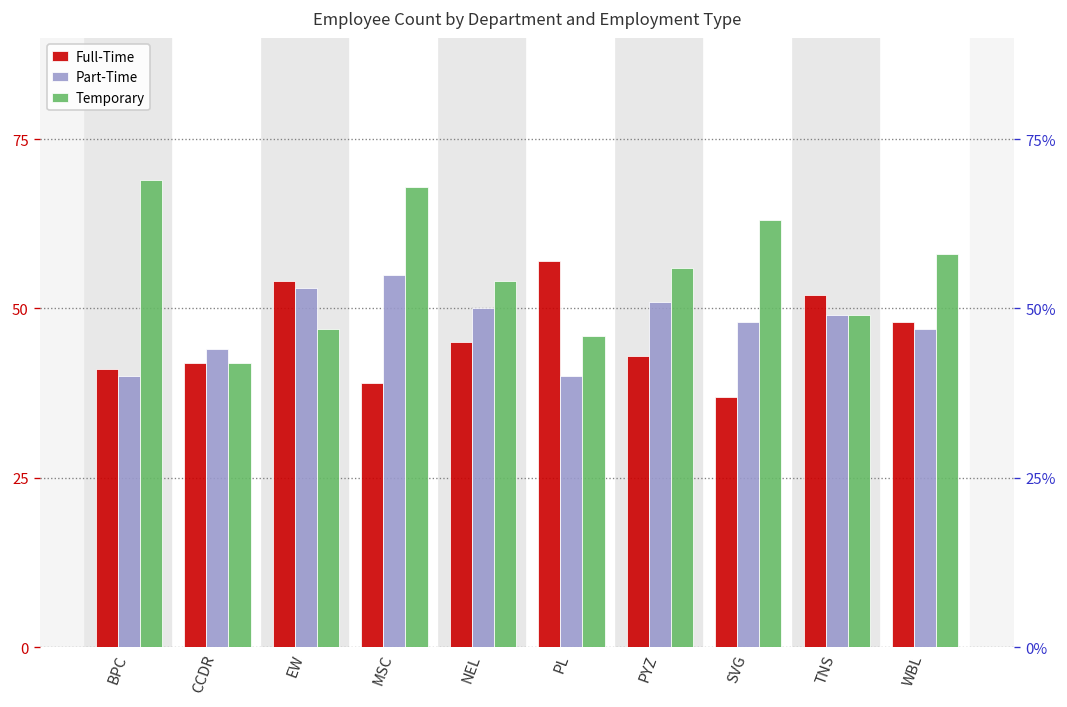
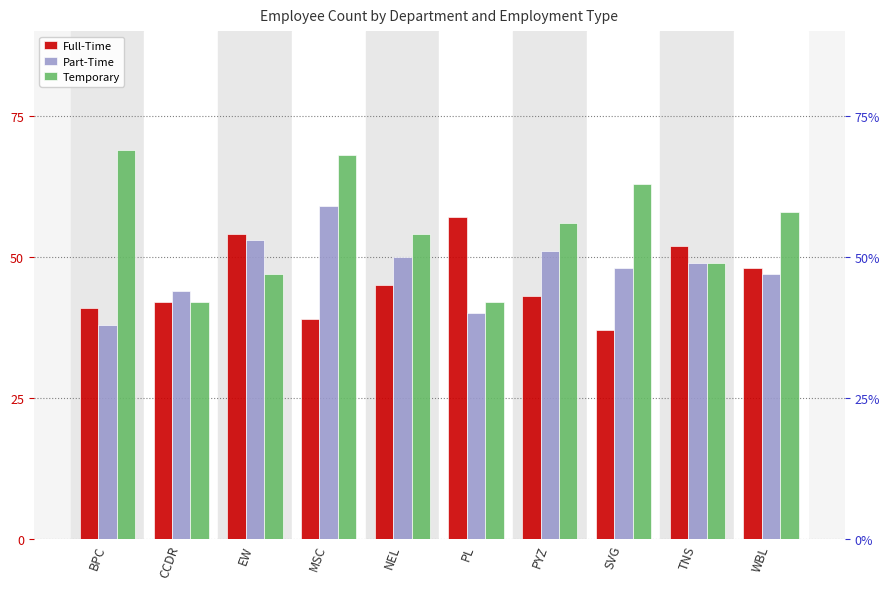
Part-Time, BPC: 40 -> 38
Part-Time, MSC: 55 -> 59
Temporary, PL: 46 -> 42
